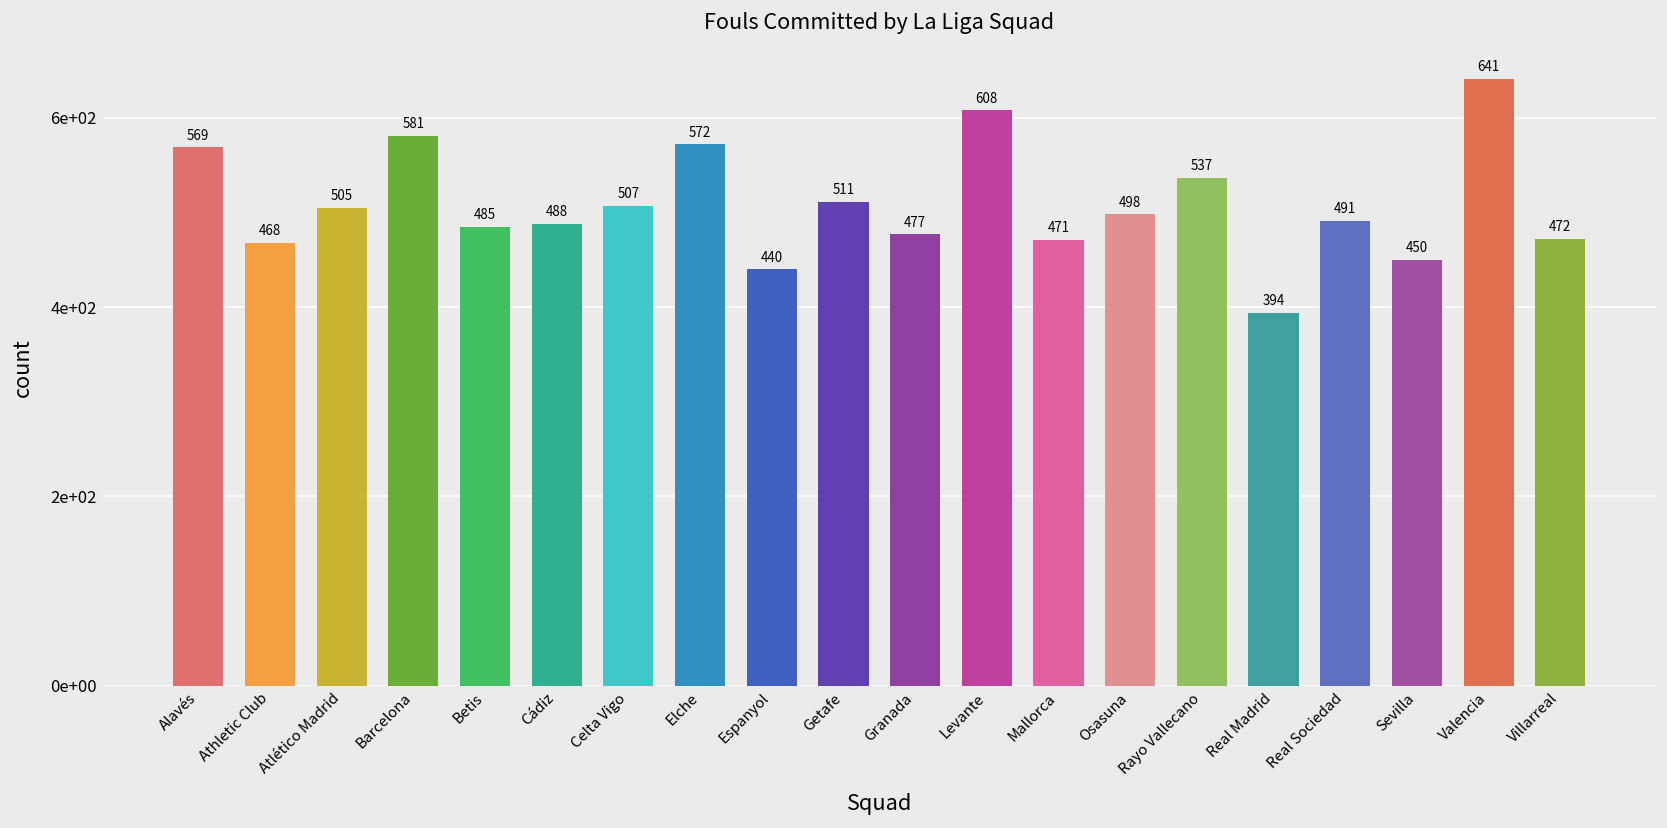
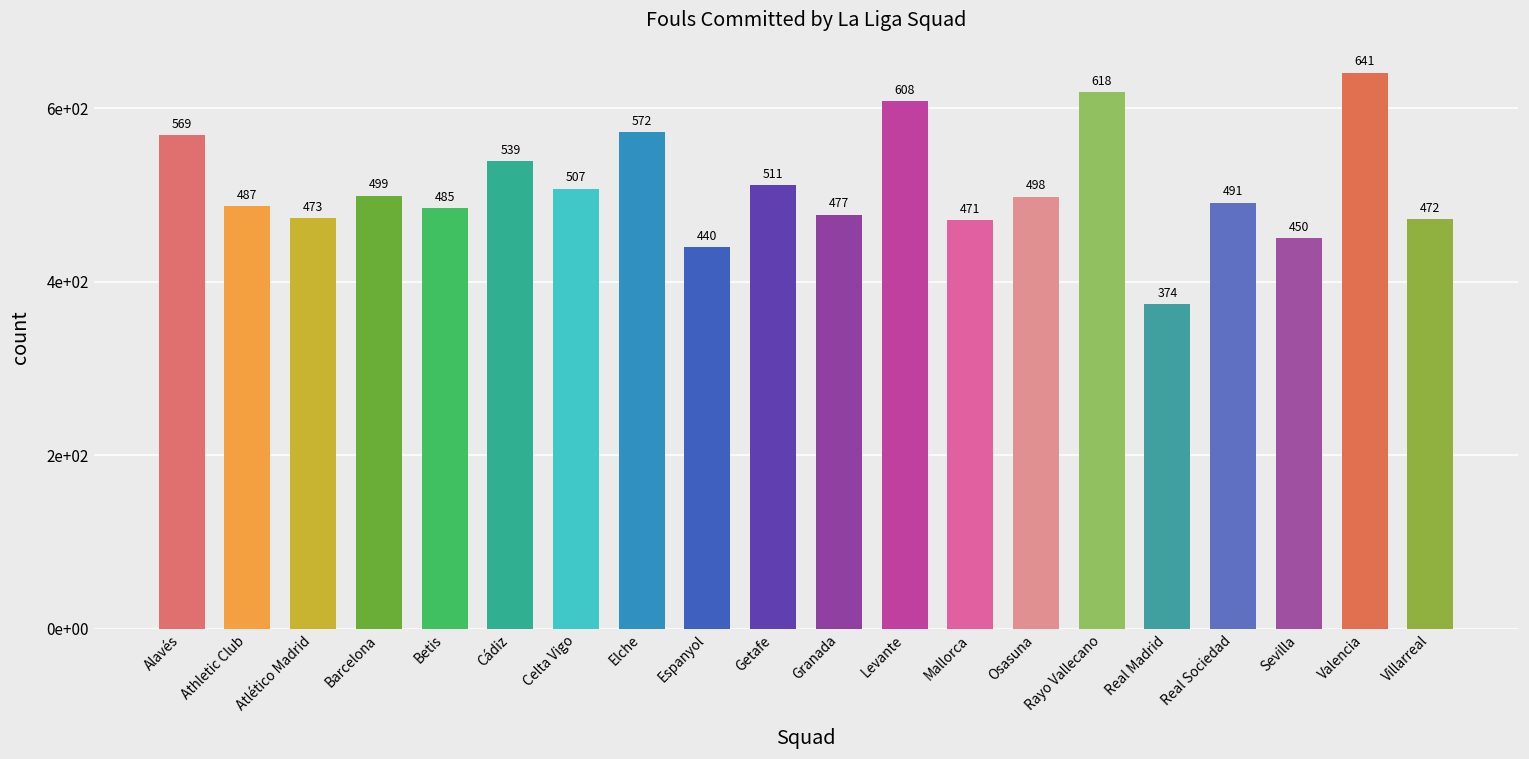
Athletic Club: 468 -> 487
Atlético Madrid: 505 -> 473
Barcelona: 581 -> 499
Cádiz: 488 -> 539
Rayo Vallecano: 537 -> 618
Real Madrid: 394 -> 374
